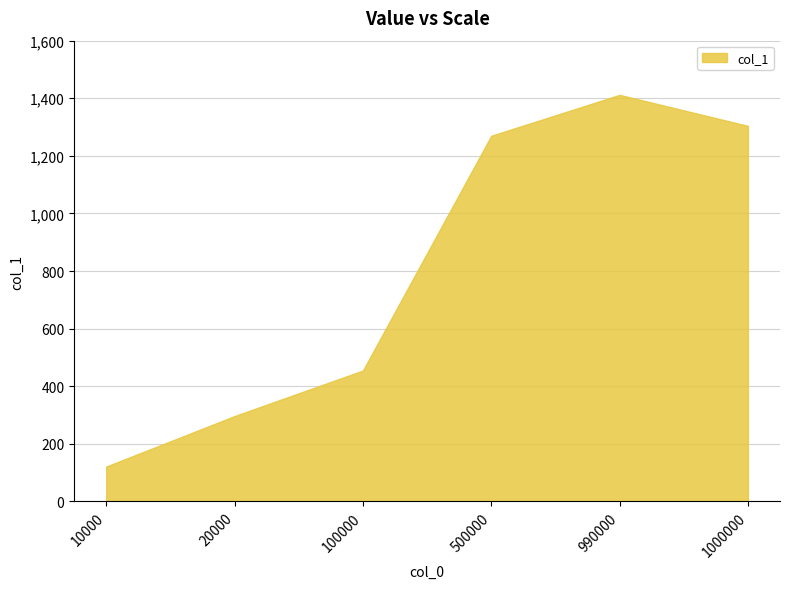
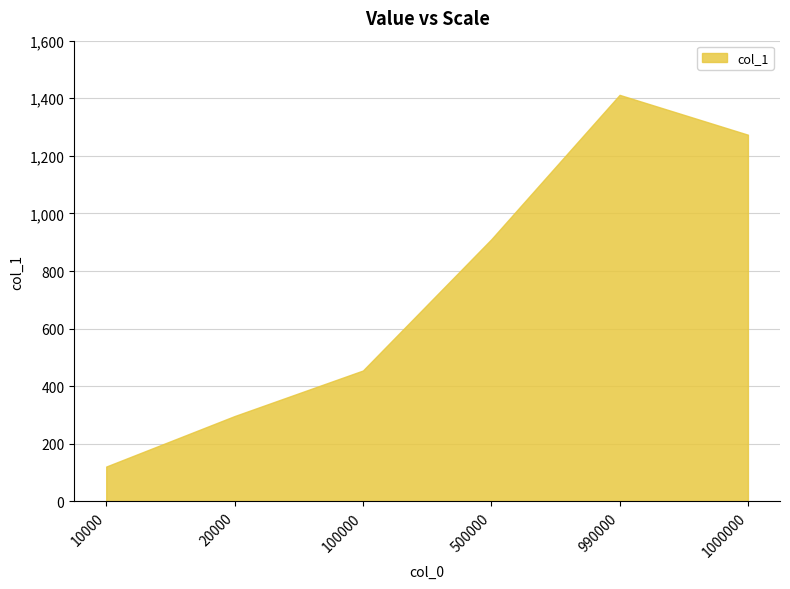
500000: 1,270 -> 910
1000000: 1,300 -> 1,270
